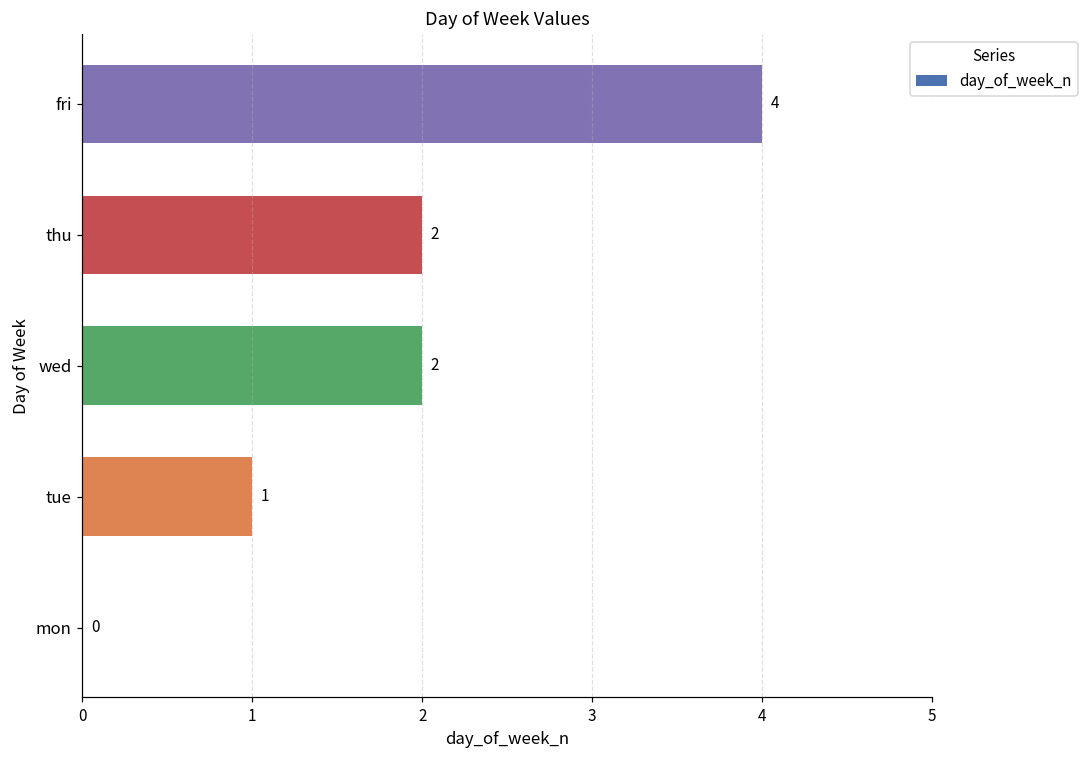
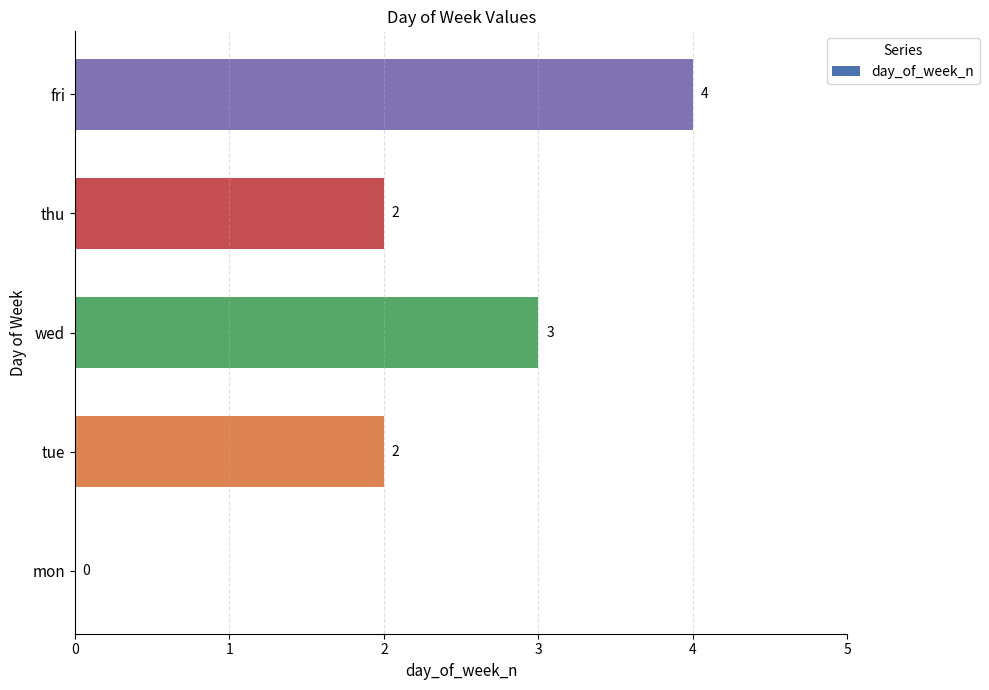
wed: 2 -> 3
tue: 1 -> 2
